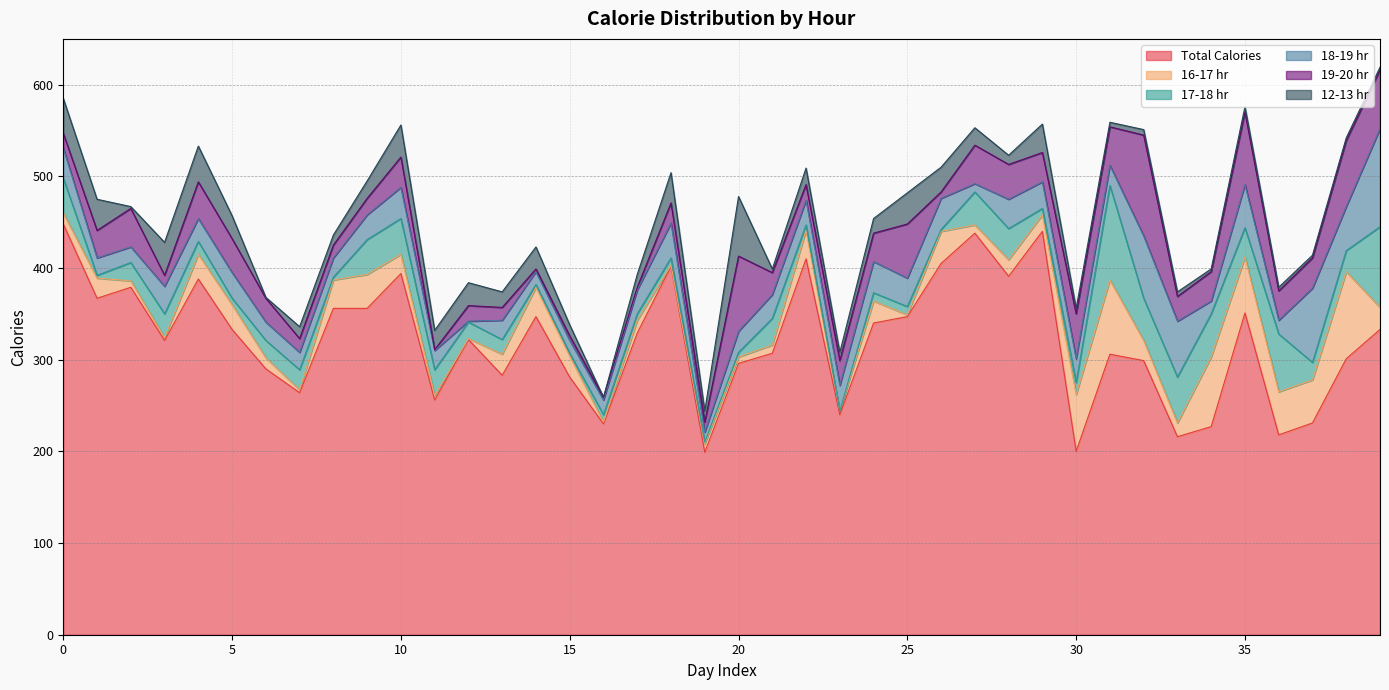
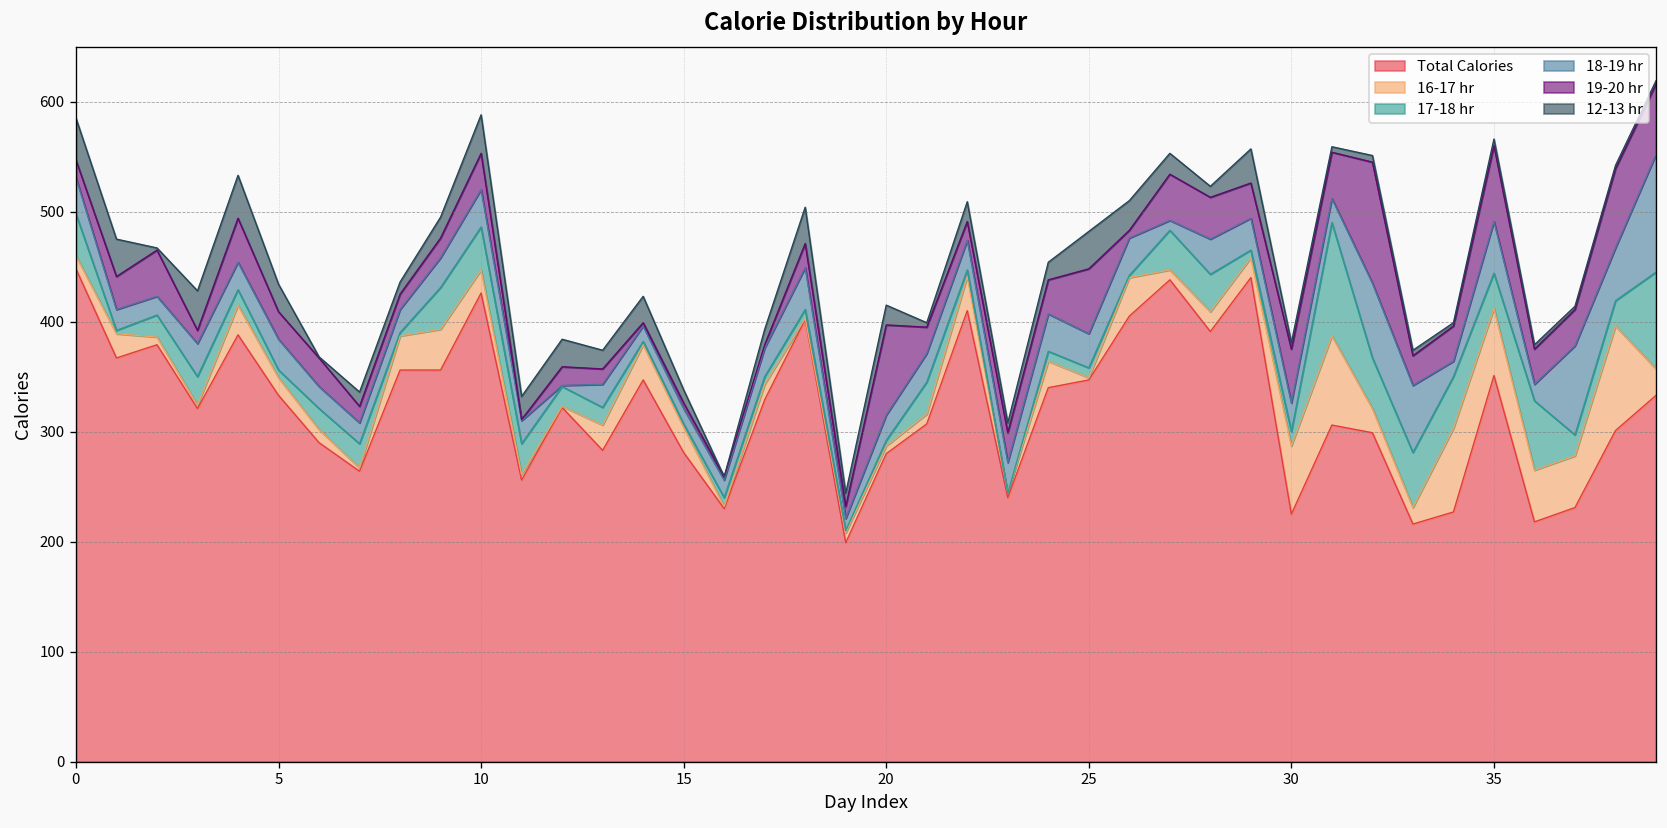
16-17 hr, 5: 30 -> 20
19-20 hr, 5: 40 -> 30
Total Calories, 10: 390 -> 430
Total Calories, 20: 300 -> 280
12-13 hr, 20: 70 -> 20
Total Calories, 30: 200 -> 230
19-20 hr, 35: 80 -> 70
